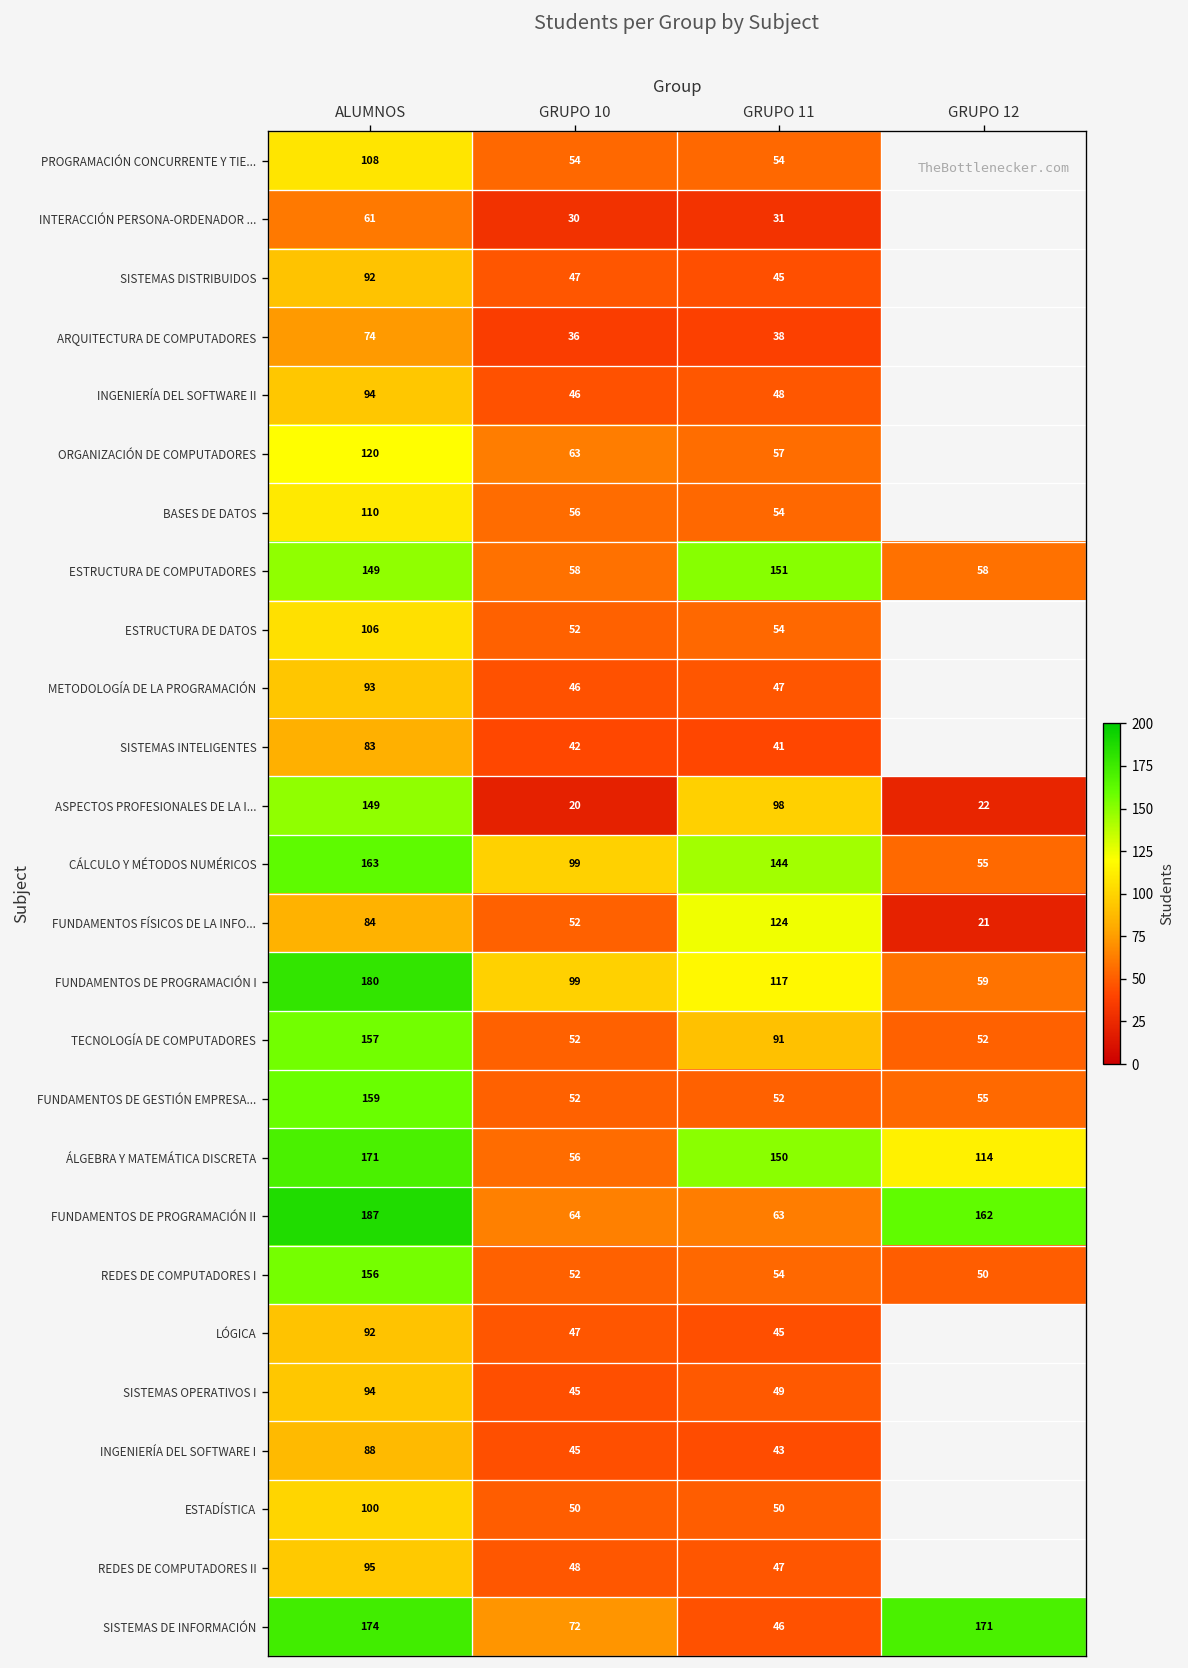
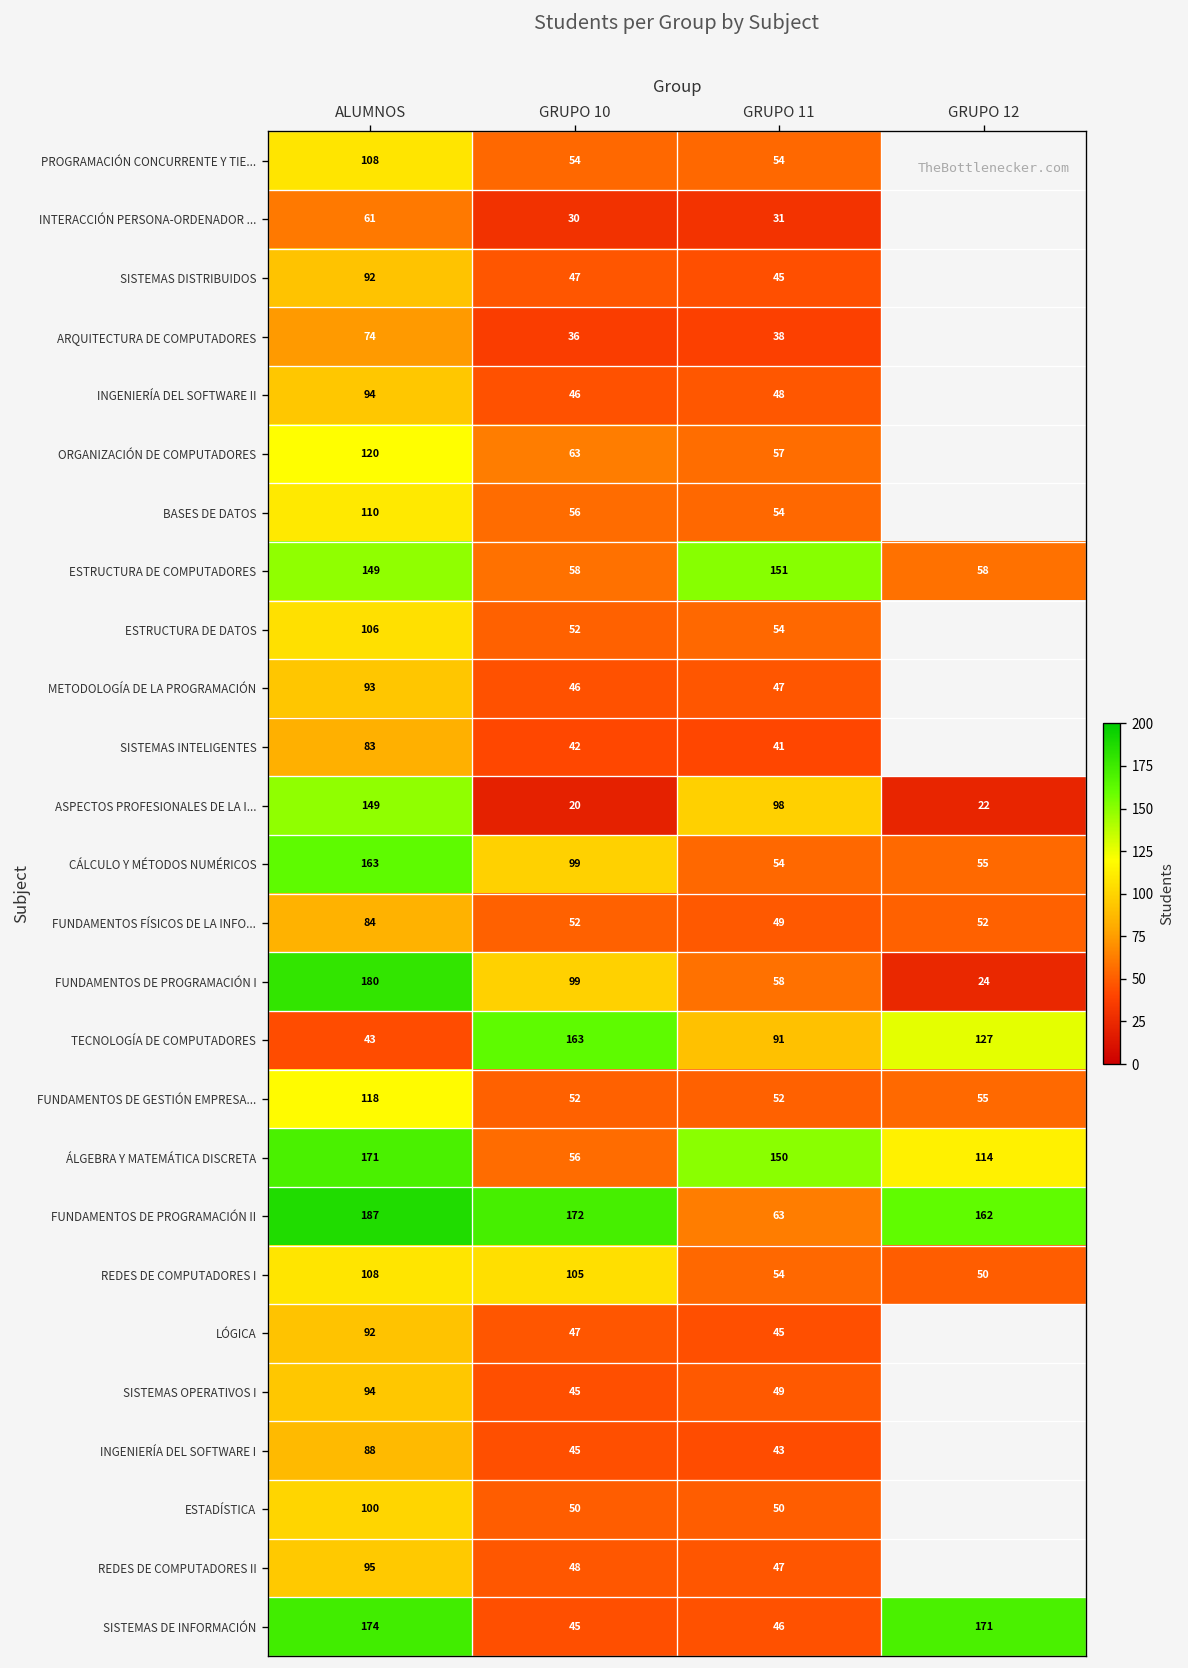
CÁLCULO Y MÉTODOS NUMÉRICOS, GRUPO 11: 144 -> 54
FUNDAMENTOS FÍSICOS DE LA INFO..., GRUPO 11: 124 -> 49
FUNDAMENTOS FÍSICOS DE LA INFO..., GRUPO 12: 21 -> 52
FUNDAMENTOS DE PROGRAMACIÓN I, GRUPO 11: 117 -> 58
FUNDAMENTOS DE PROGRAMACIÓN I, GRUPO 12: 59 -> 24
TECNOLOGÍA DE COMPUTADORES, ALUMNOS: 157 -> 43
TECNOLOGÍA DE COMPUTADORES, GRUPO 10: 52 -> 163
TECNOLOGÍA DE COMPUTADORES, GRUPO 12: 52 -> 127
FUNDAMENTOS DE GESTIÓN EMPRESA..., ALUMNOS: 159 -> 118
FUNDAMENTOS DE PROGRAMACIÓN II, GRUPO 10: 64 -> 172
REDES DE COMPUTADORES I, ALUMNOS: 156 -> 108
REDES DE COMPUTADORES I, GRUPO 10: 52 -> 105
SISTEMAS DE INFORMACIÓN, GRUPO 10: 72 -> 45
